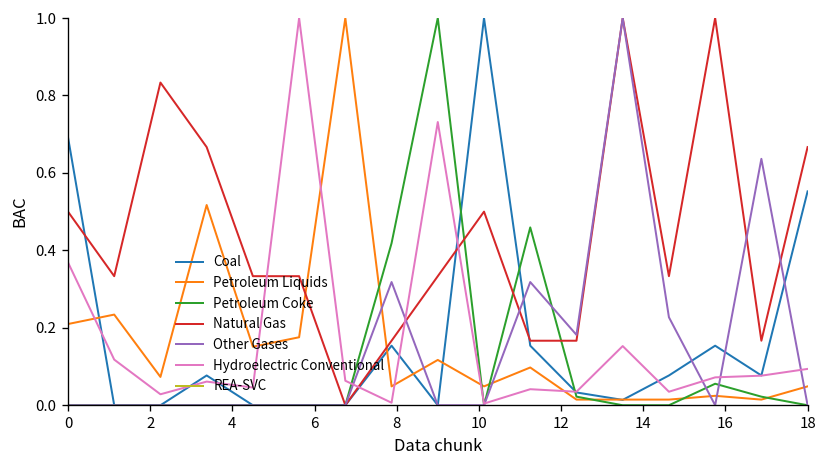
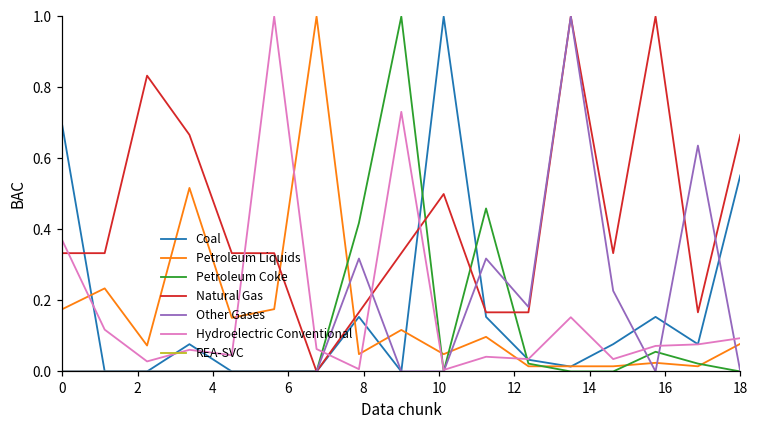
Petroleum Liquids, 0: 0.21 -> 0.18
Natural Gas, 0: 0.50 -> 0.33
Petroleum Liquids, 18: 0.05 -> 0.08
